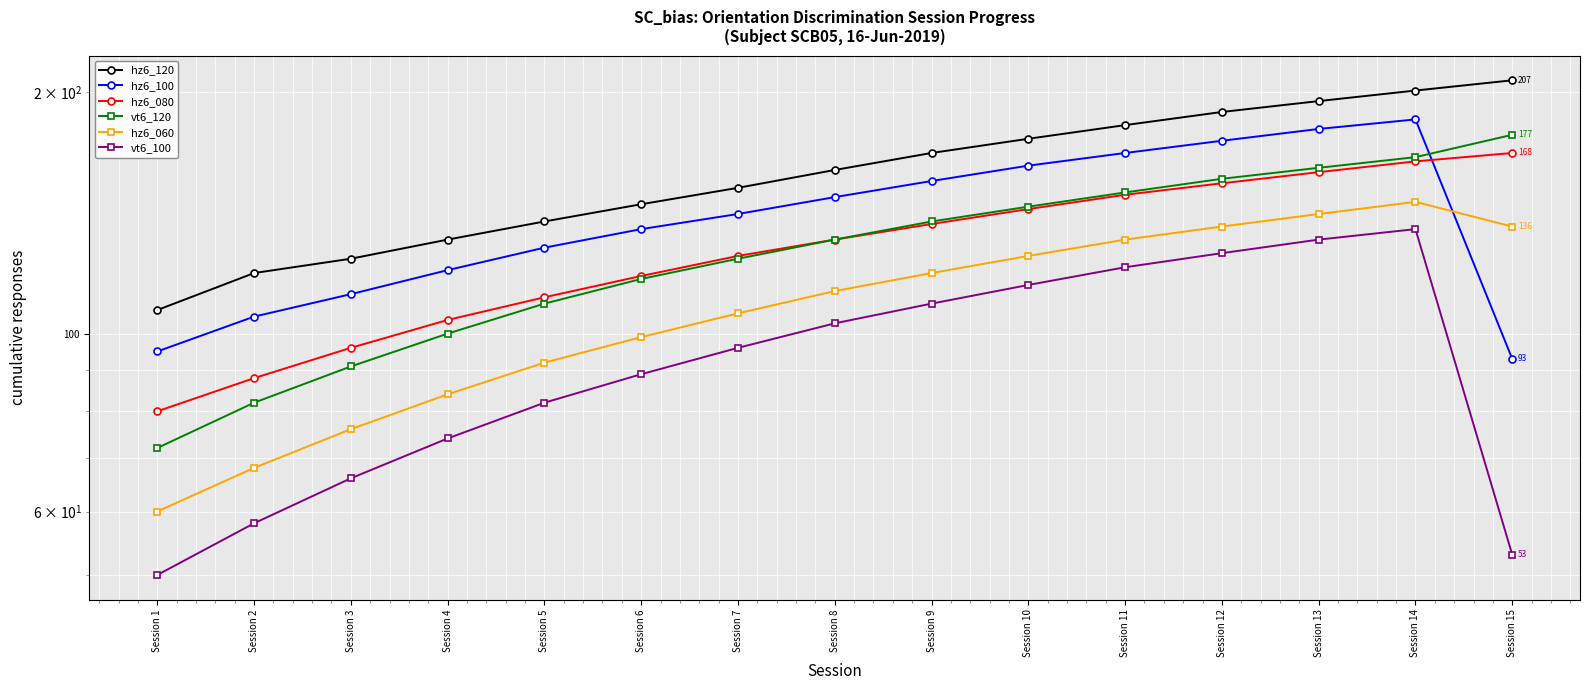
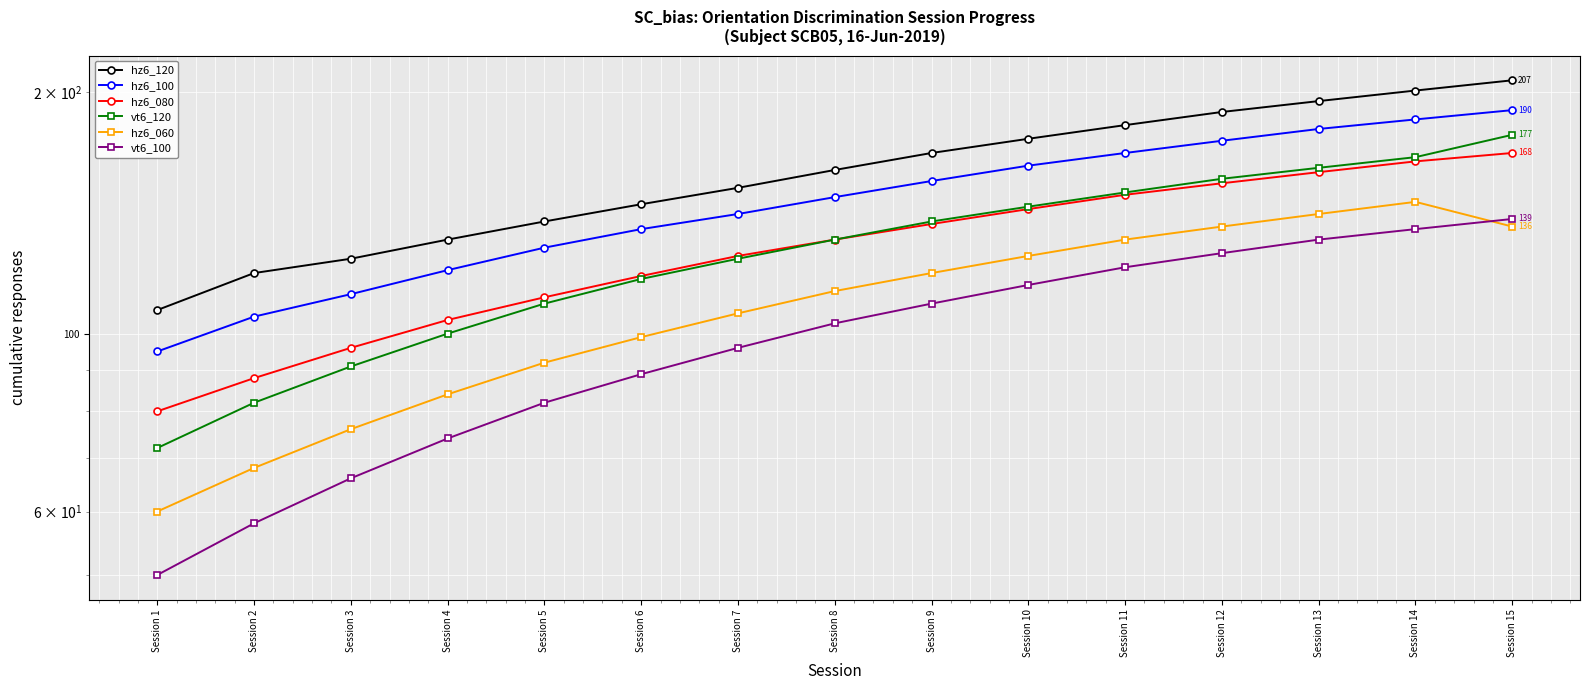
hz6_100, Session 15: 93 -> 190
vt6_100, Session 15: 53 -> 139
